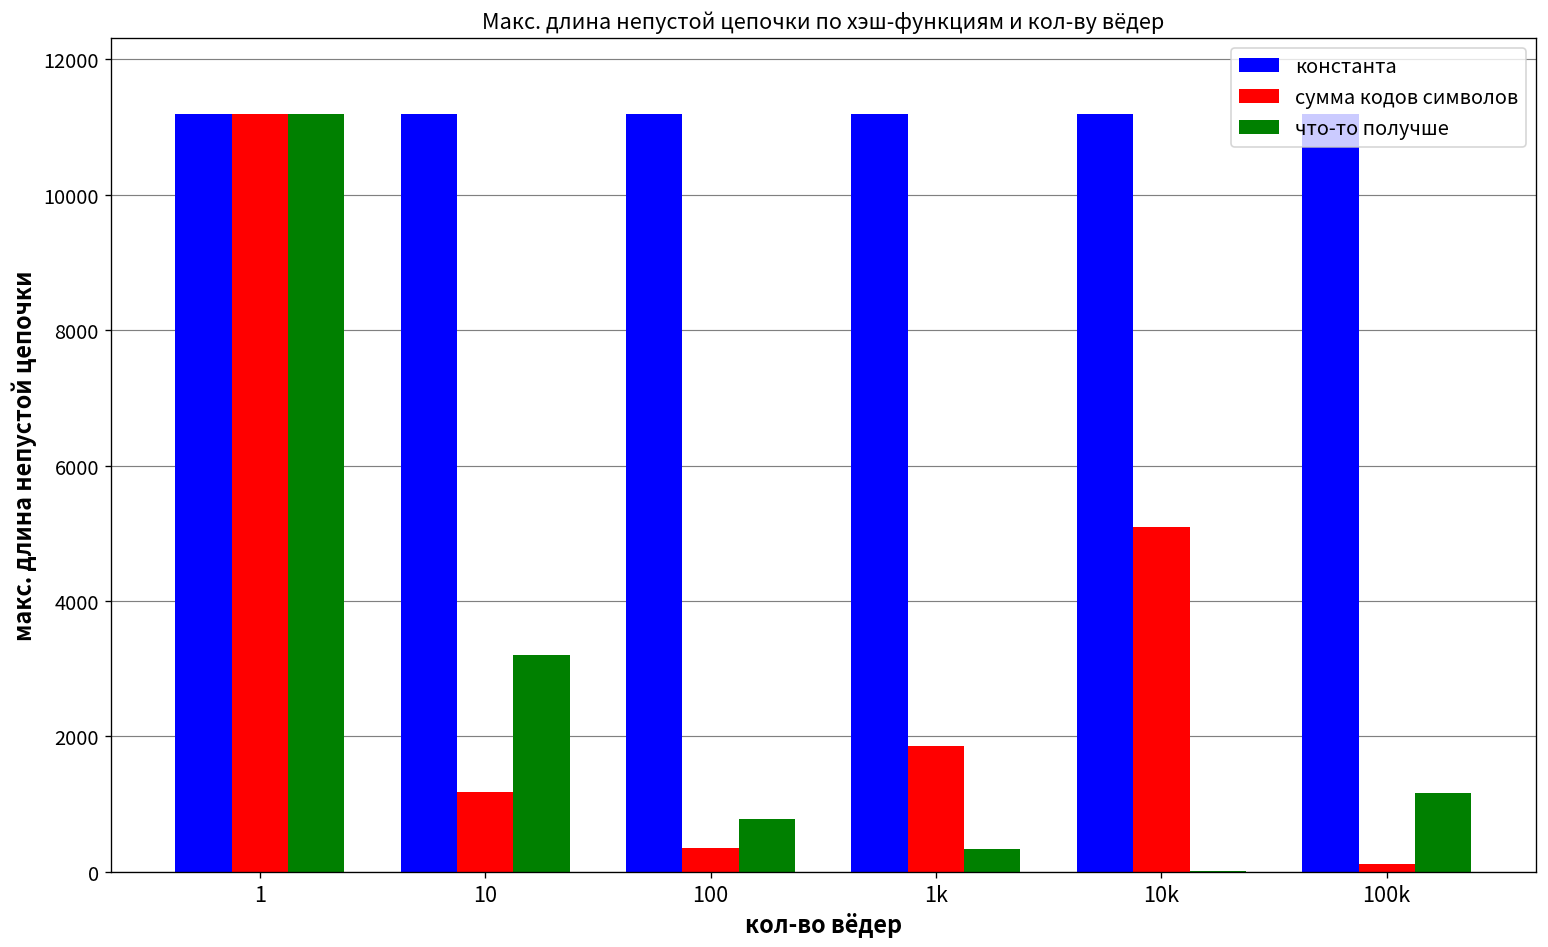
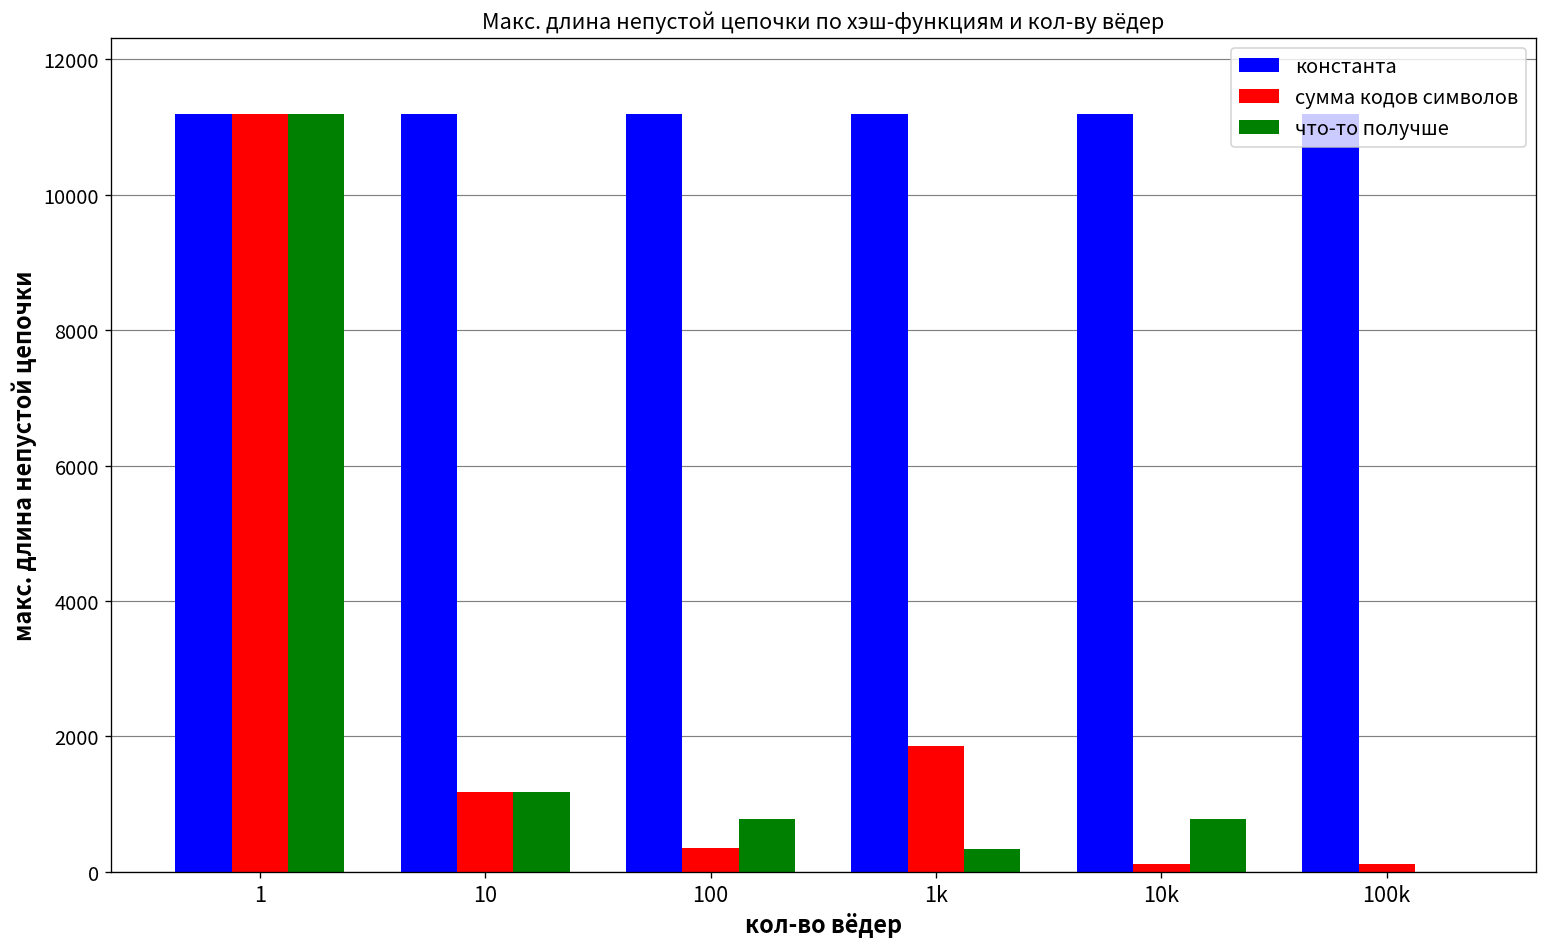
что-то получше, 10: 3200 -> 1200
сумма кодов символов, 10k: 5100 -> 100
что-то получше, 10k: 0 -> 800
что-то получше, 100k: 1200 -> 0
